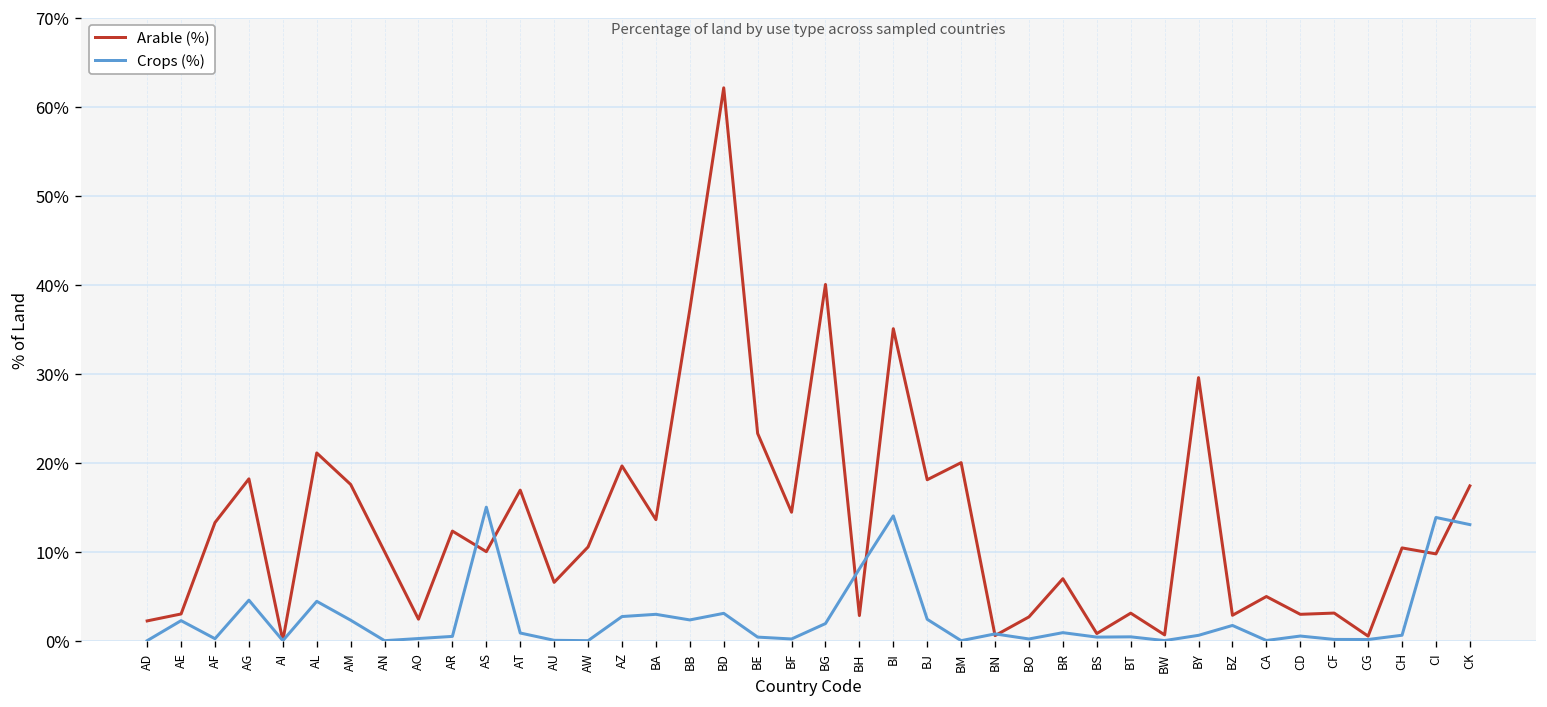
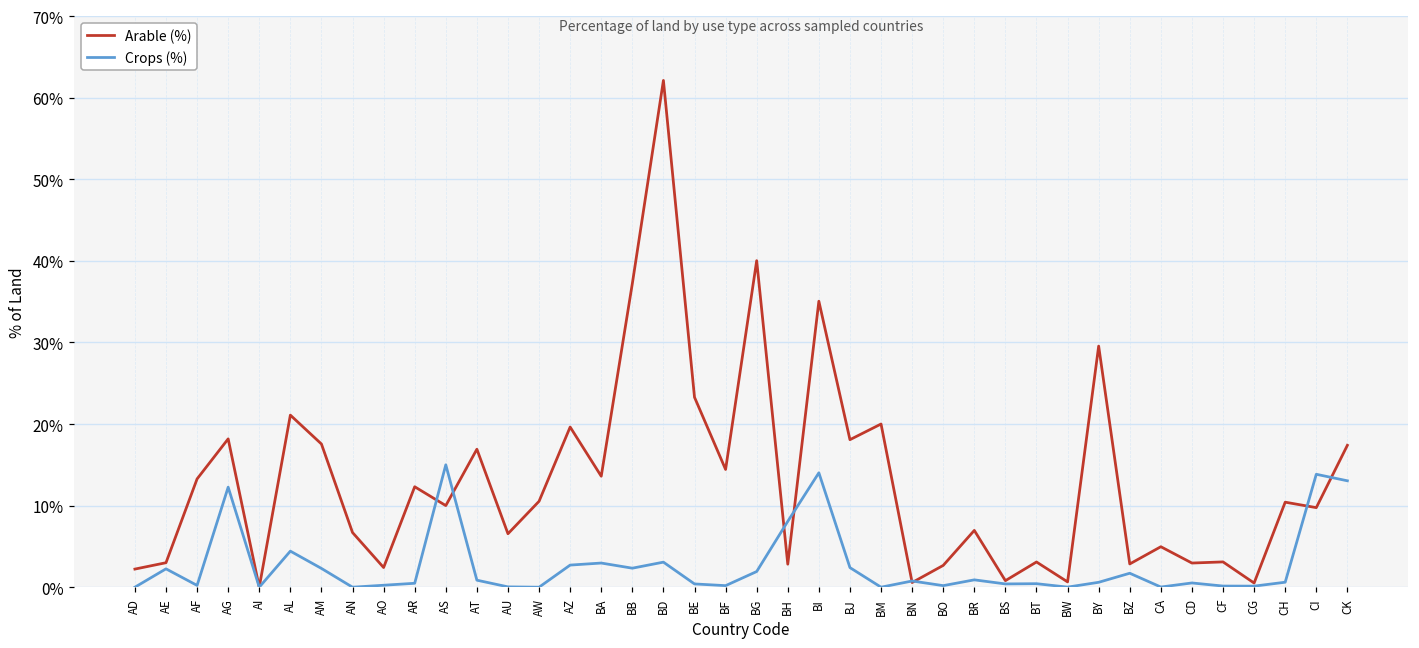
Crops (%), AG: 5% -> 12%
Arable (%), AN: 10% -> 7%
